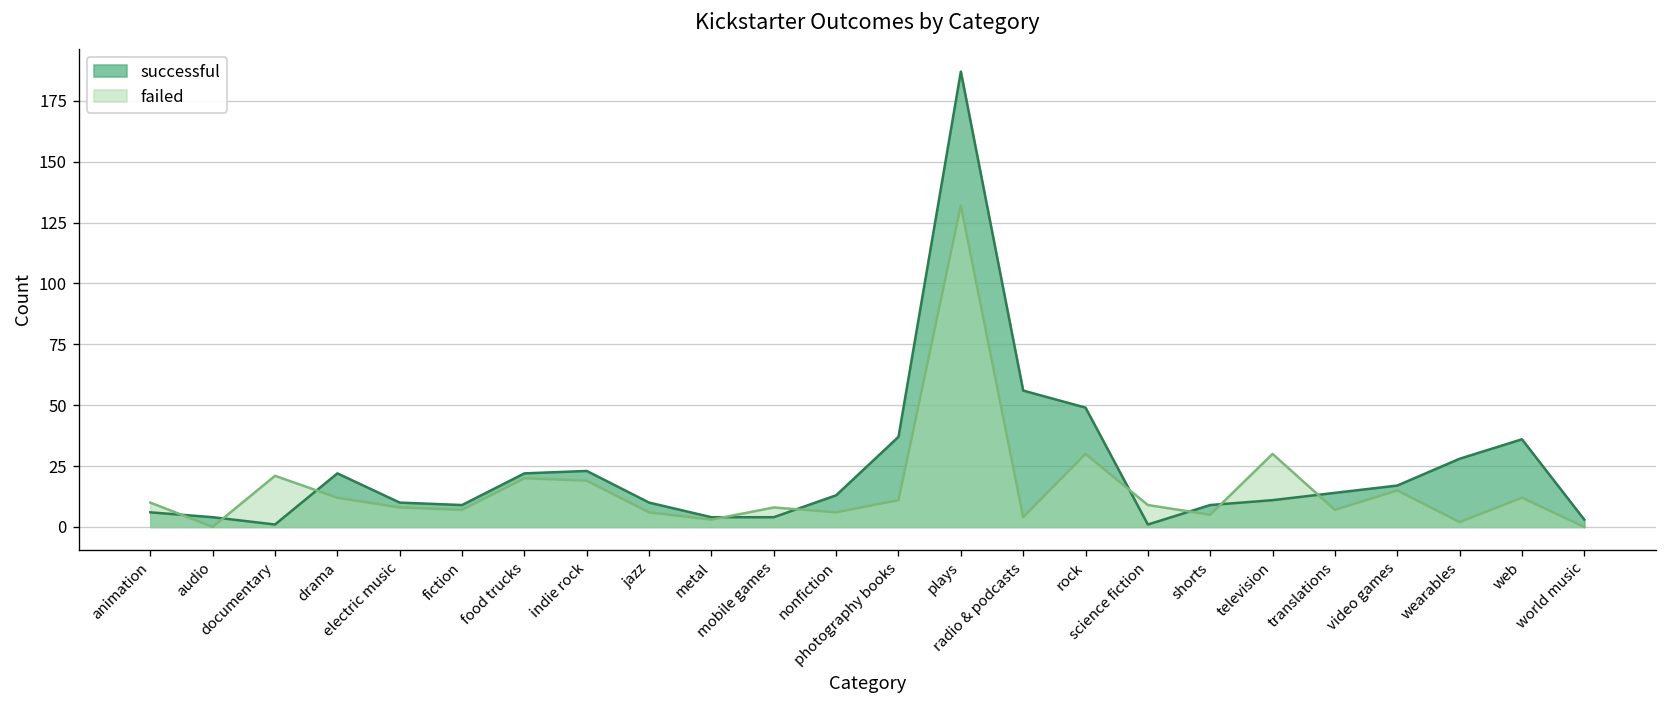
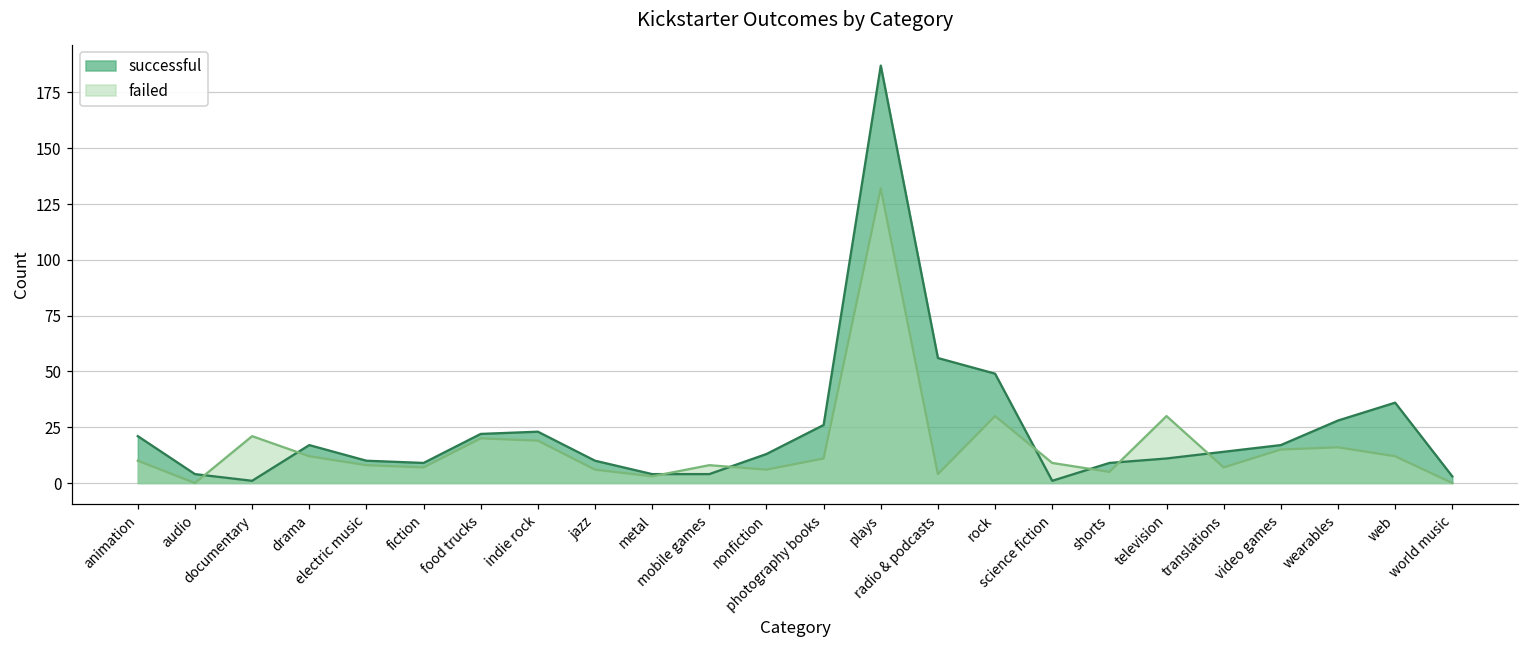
successful, animation: 6 -> 21
successful, drama: 22 -> 17
successful, photography books: 37 -> 26
failed, wearables: 2 -> 16
